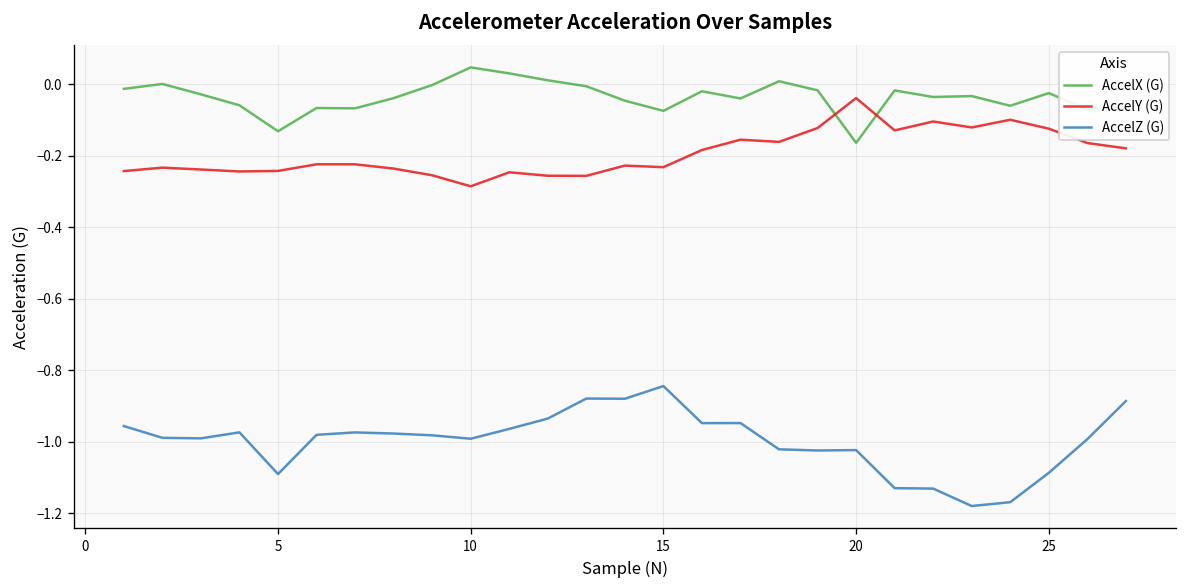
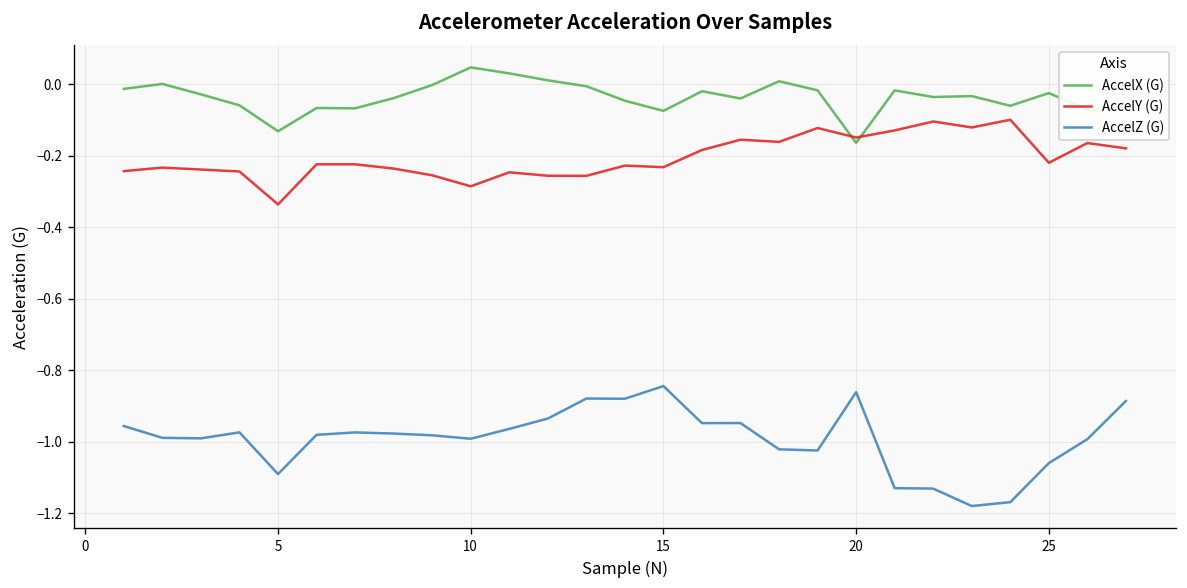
AccelY (G), 5: -0.24 -> -0.34
AccelY (G), 20: -0.04 -> -0.15
AccelZ (G), 20: -1.02 -> -0.86
AccelY (G), 25: -0.12 -> -0.22
AccelZ (G), 25: -1.09 -> -1.06
